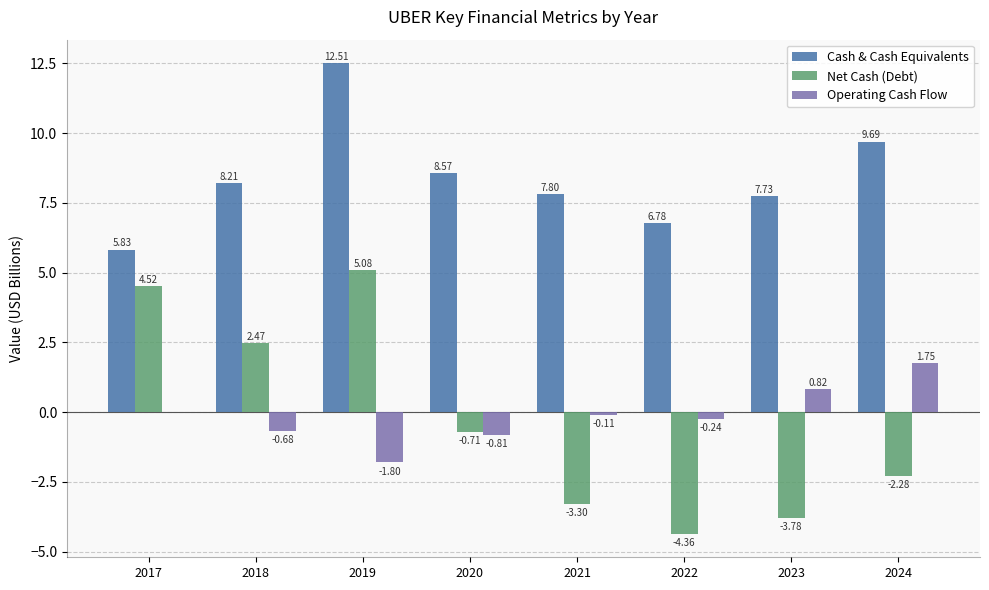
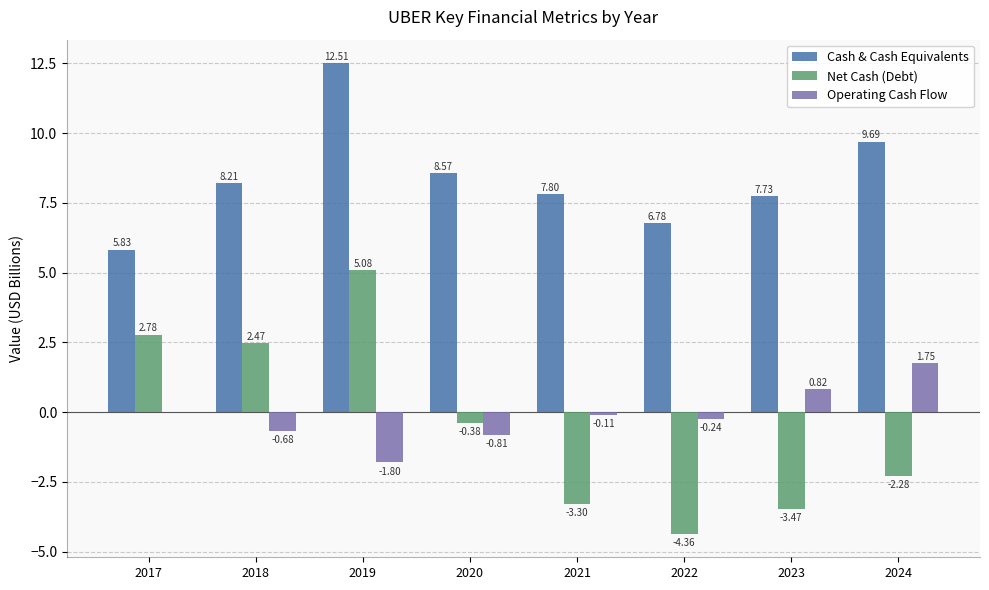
Net Cash (Debt), 2017: 4.52 -> 2.78
Net Cash (Debt), 2020: -0.71 -> -0.38
Net Cash (Debt), 2023: -3.78 -> -3.47
